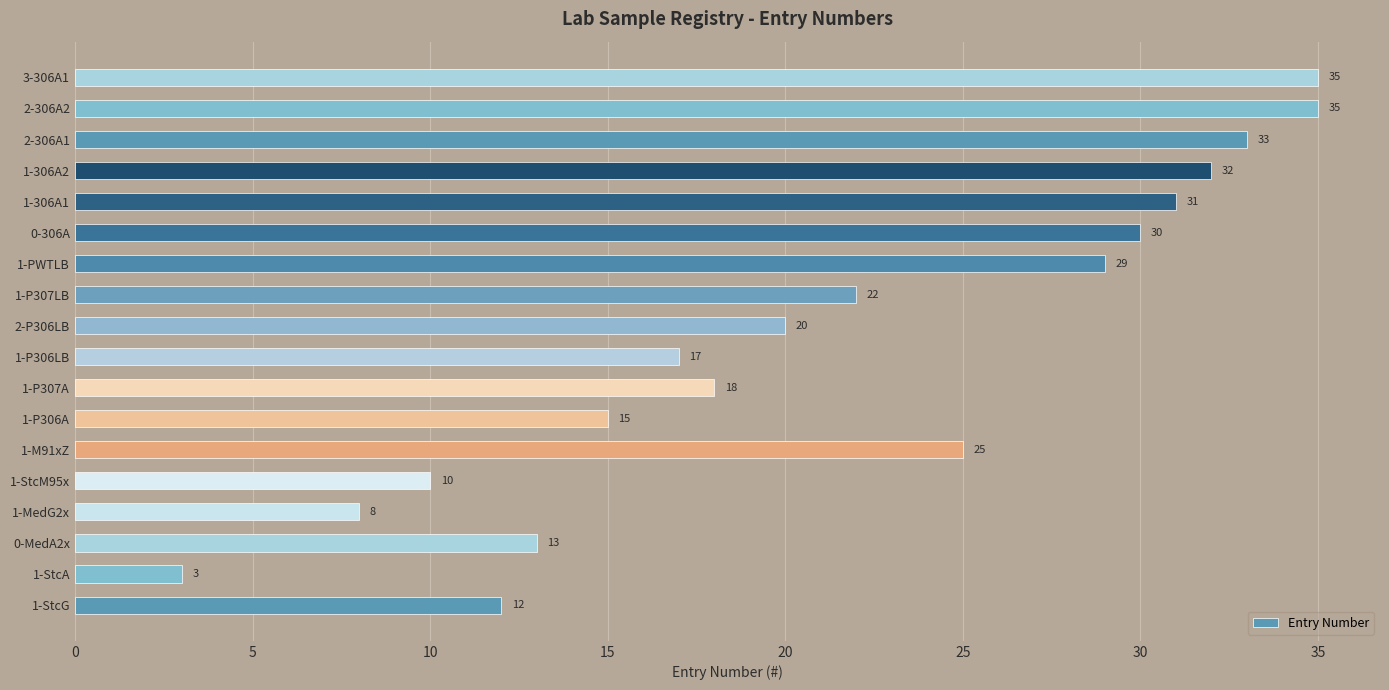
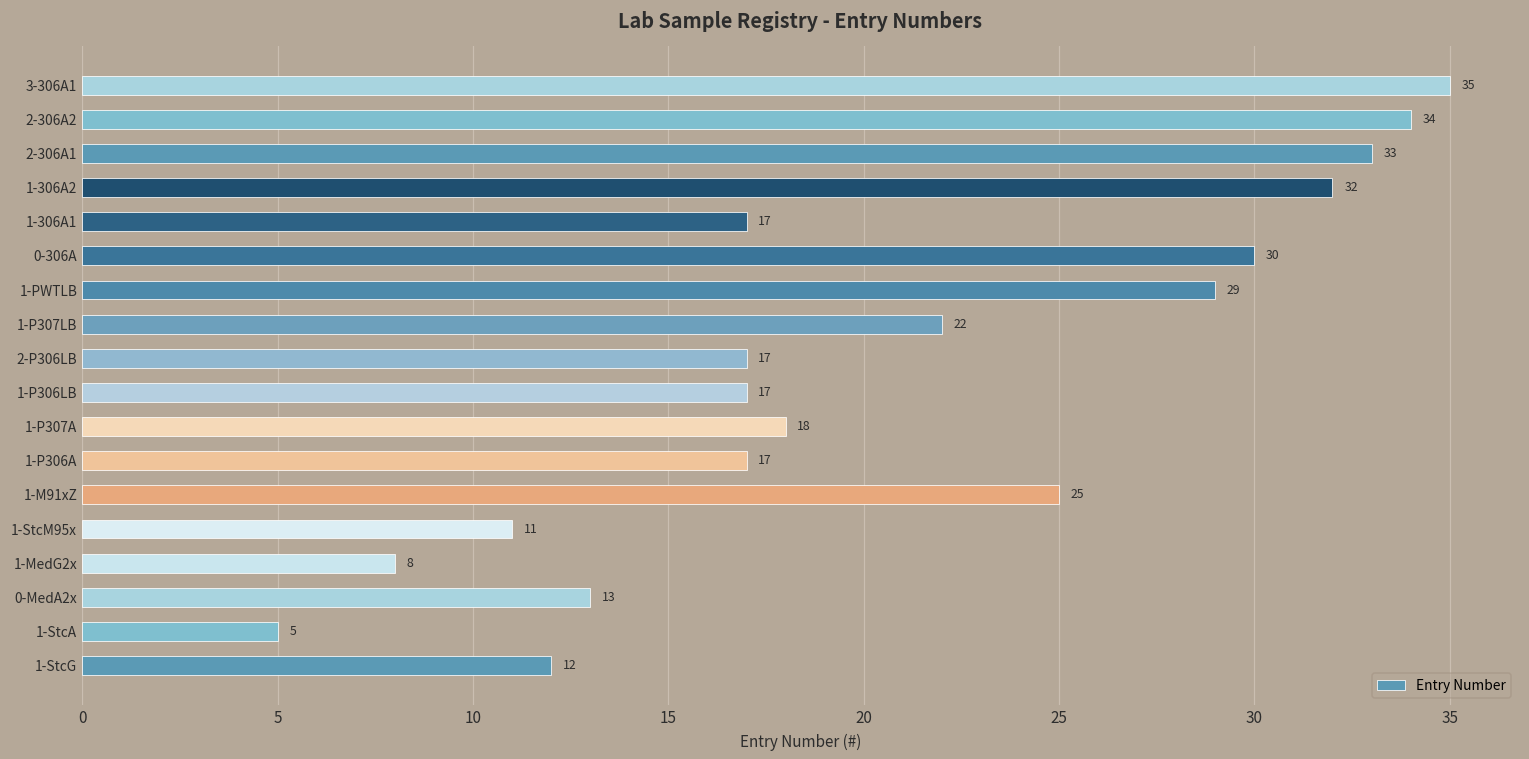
2-306A2: 35 -> 34
1-306A1: 31 -> 17
2-P306LB: 20 -> 17
1-P306A: 15 -> 17
1-StcM95x: 10 -> 11
1-StcA: 3 -> 5
